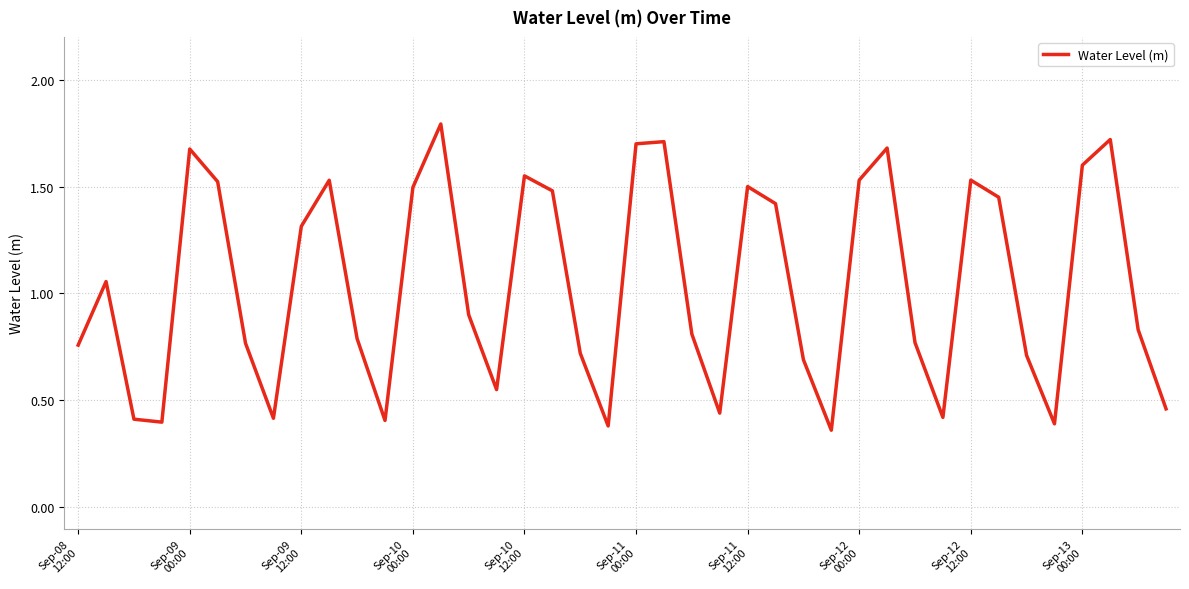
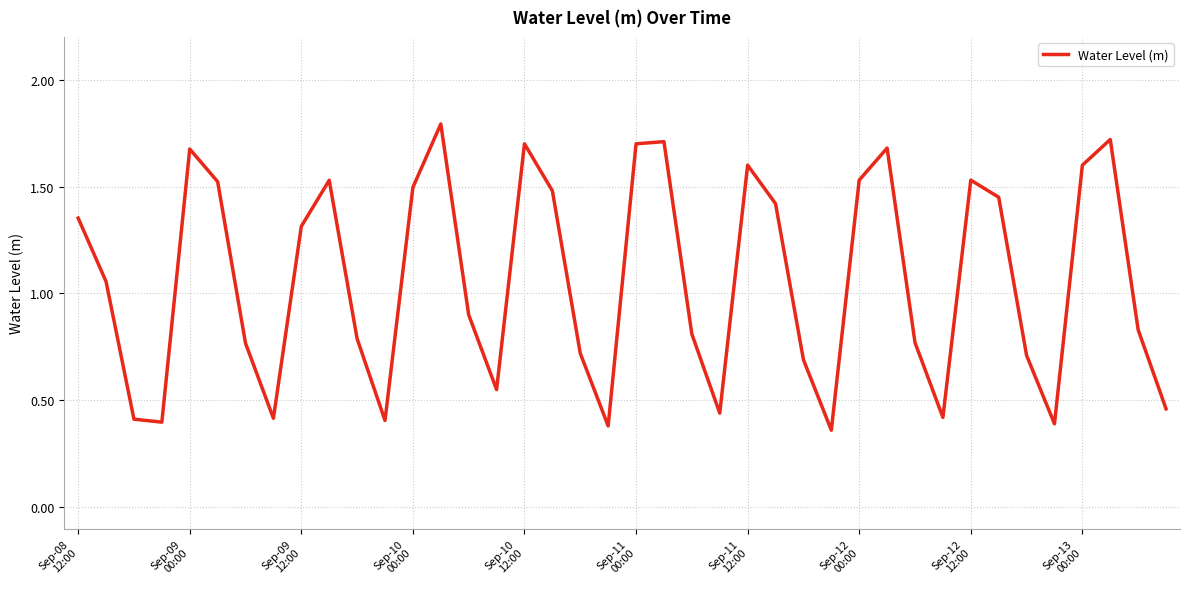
Sep-08 12:00: 0.76 -> 1.35
Sep-10 12:00: 1.55 -> 1.70
Sep-11 12:00: 1.5 -> 1.6
